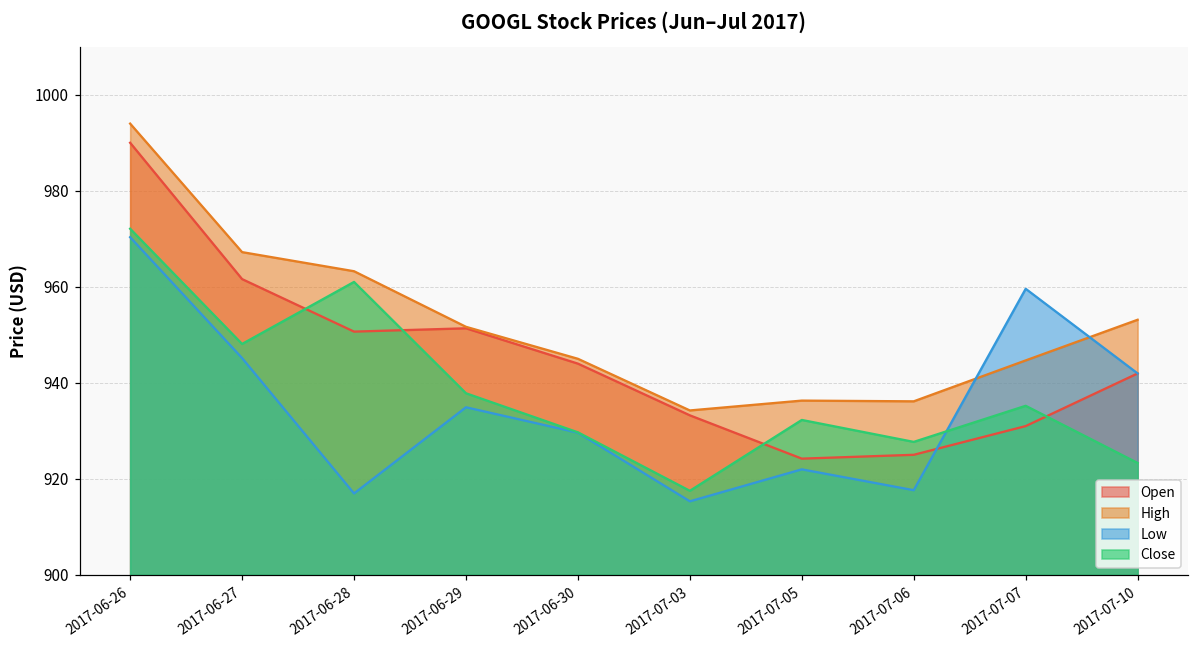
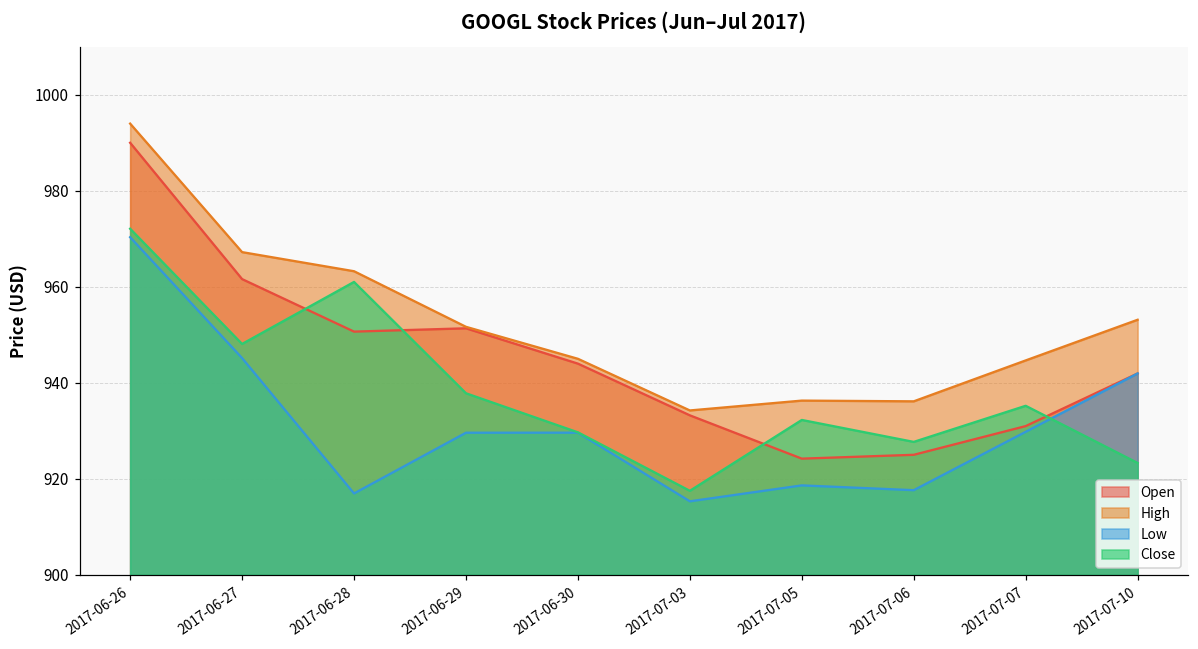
Low, 2017-06-29: 935 -> 930
Low, 2017-07-05: 922 -> 919
Low, 2017-07-07: 960 -> 930
